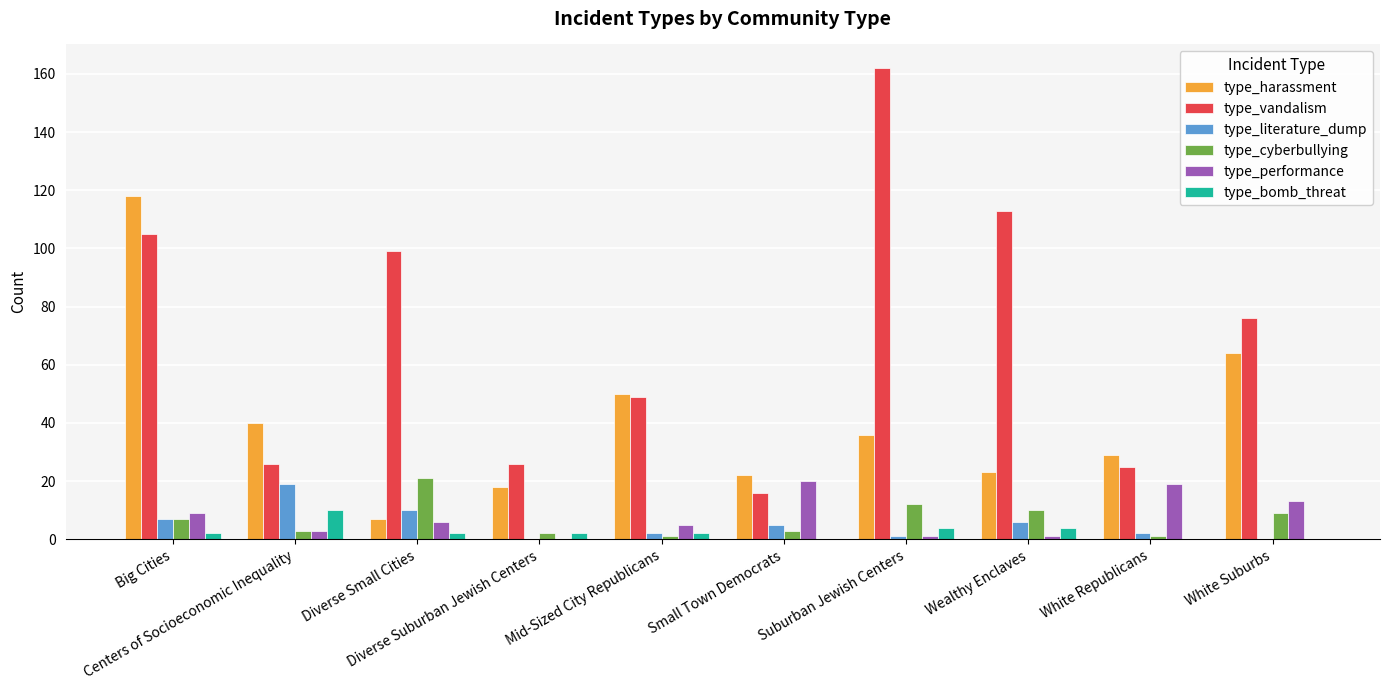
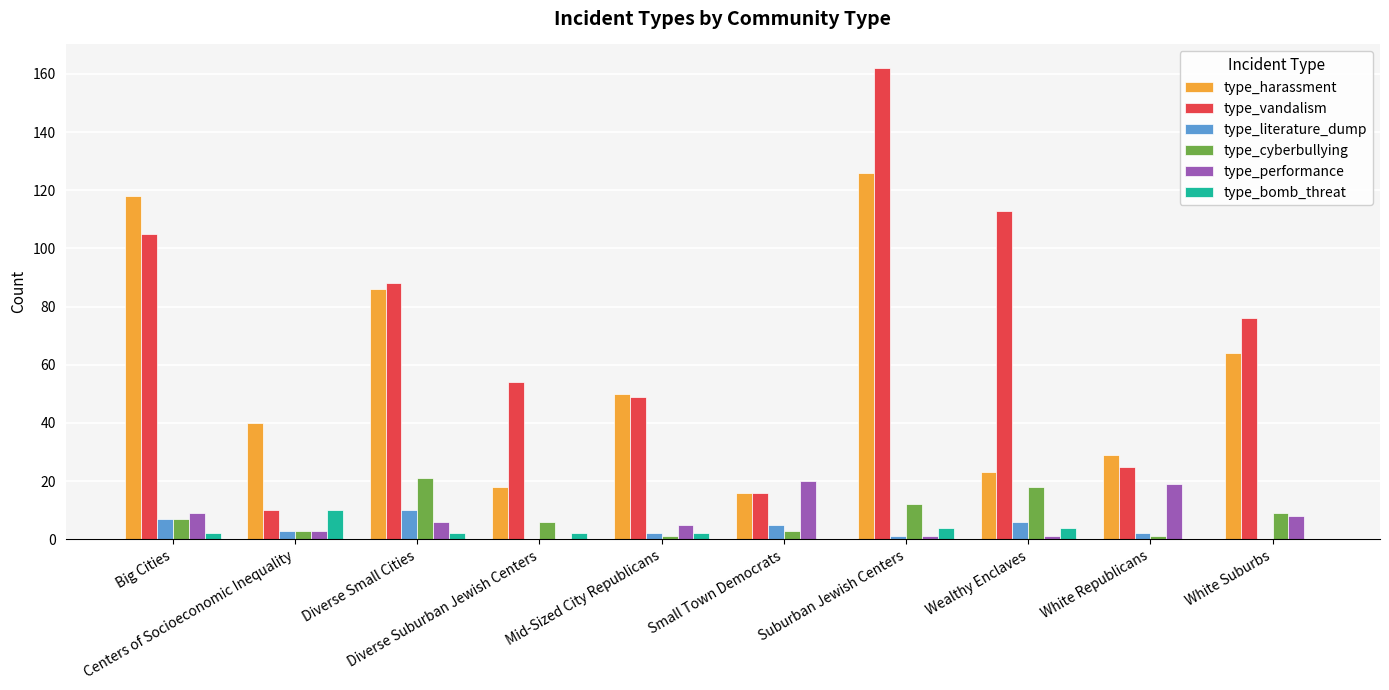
type_vandalism, Centers of Socioeconomic Inequality: 26 -> 10
type_literature_dump, Centers of Socioeconomic Inequality: 19 -> 3
type_harassment, Diverse Small Cities: 7 -> 86
type_vandalism, Diverse Small Cities: 99 -> 88
type_vandalism, Diverse Suburban Jewish Centers: 26 -> 54
type_cyberbullying, Diverse Suburban Jewish Centers: 2 -> 6
type_harassment, Small Town Democrats: 22 -> 16
type_harassment, Suburban Jewish Centers: 36 -> 126
type_cyberbullying, Wealthy Enclaves: 10 -> 18
type_performance, White Suburbs: 13 -> 8
